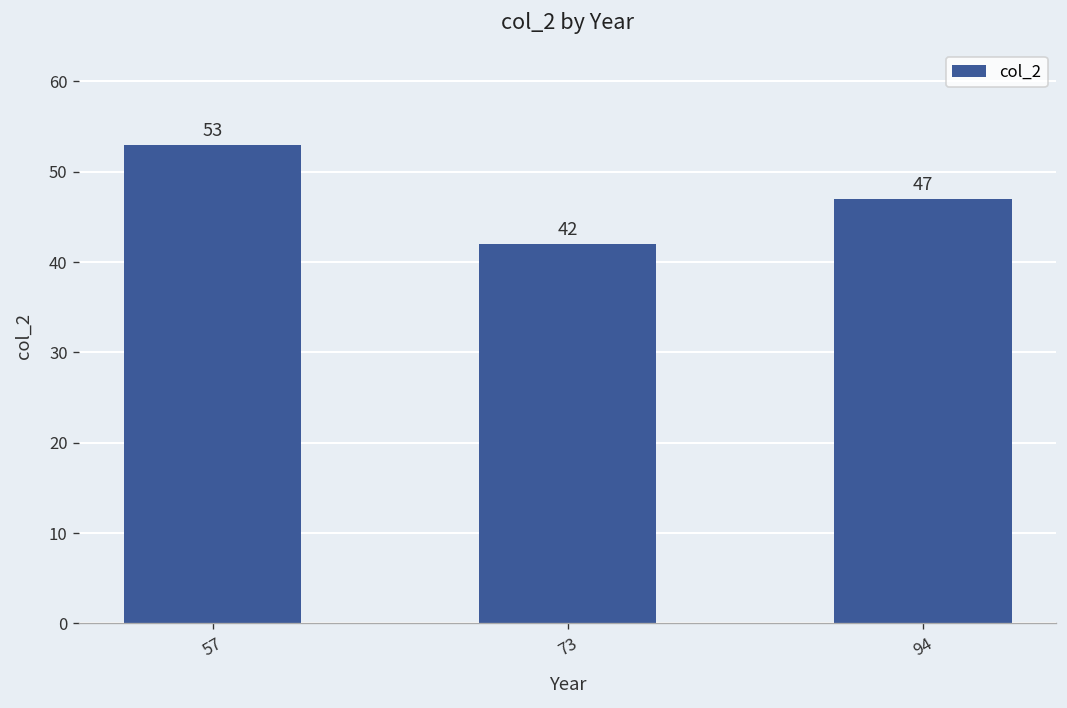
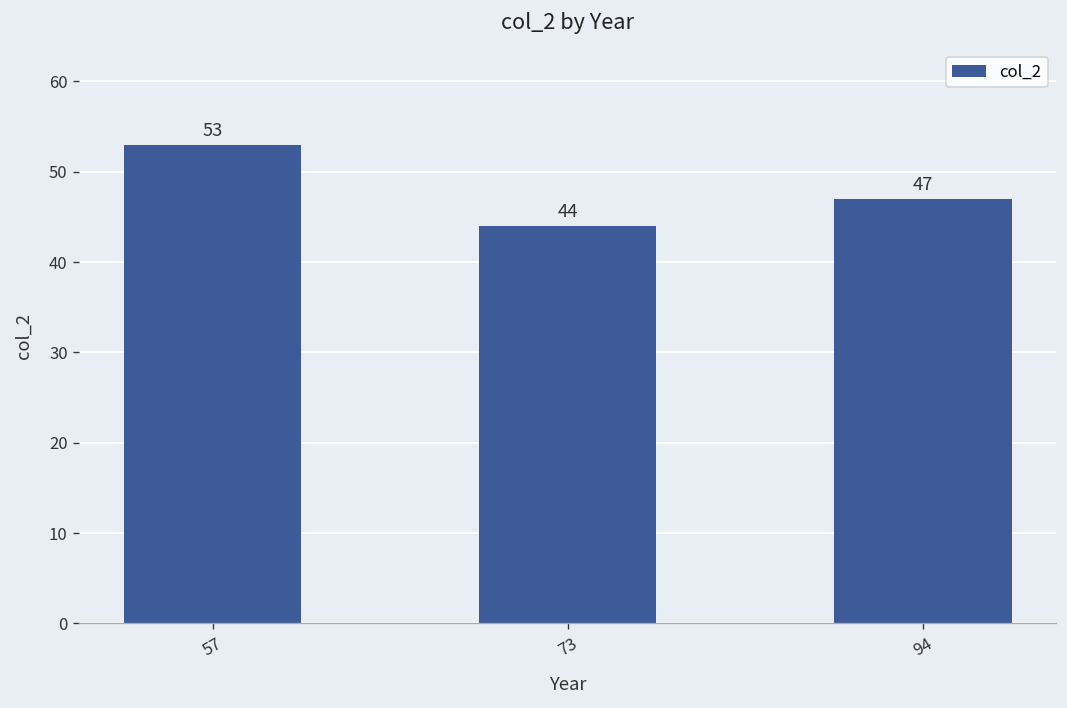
73: 42 -> 44
